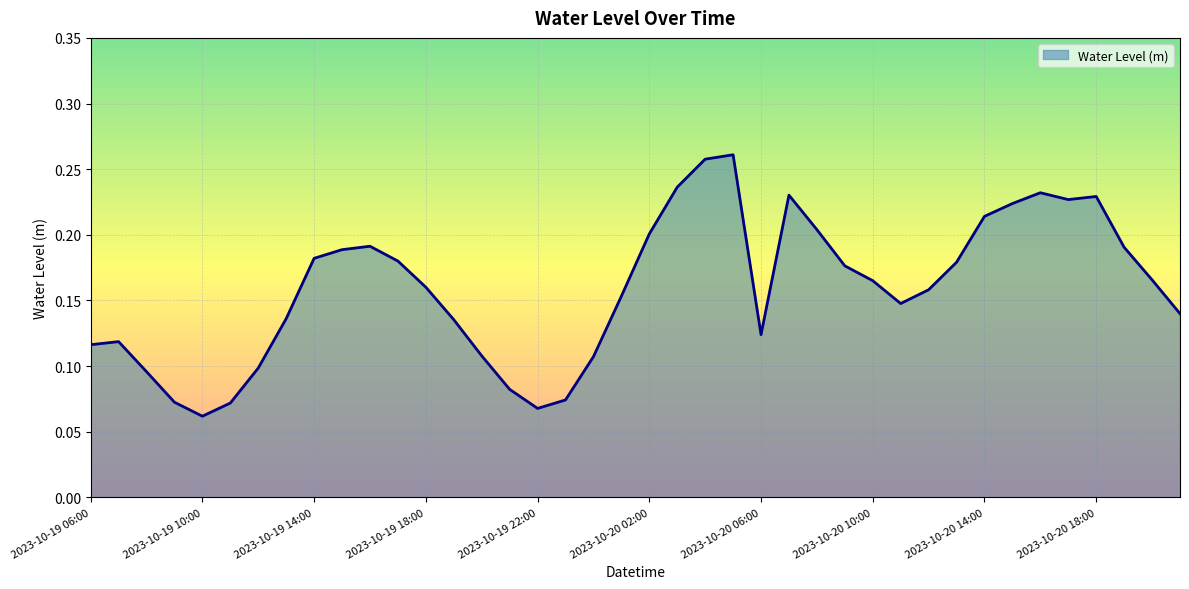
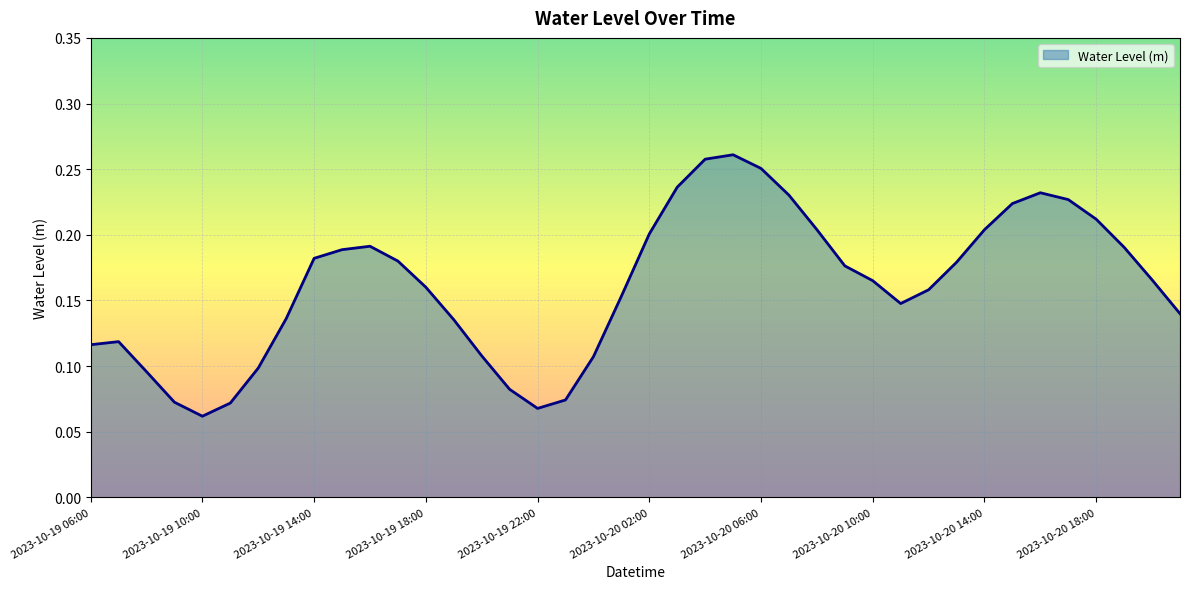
2023-10-20 06:00: 0.124 -> 0.251
2023-10-20 14:00: 0.214 -> 0.204
2023-10-20 18:00: 0.229 -> 0.212
